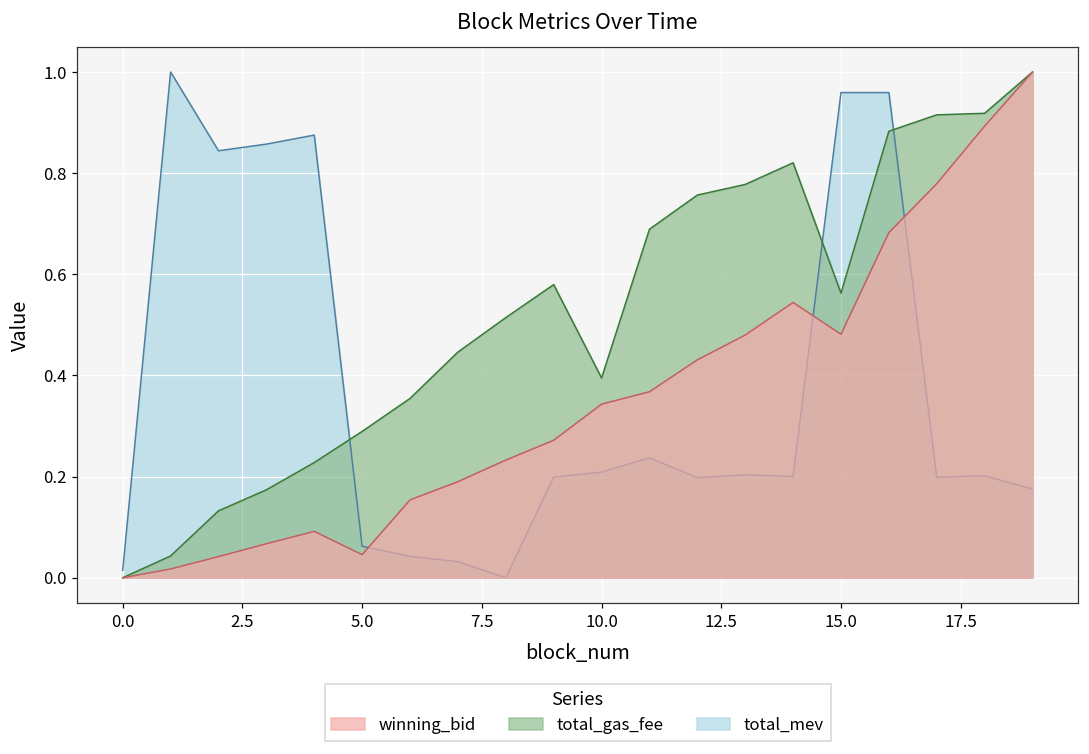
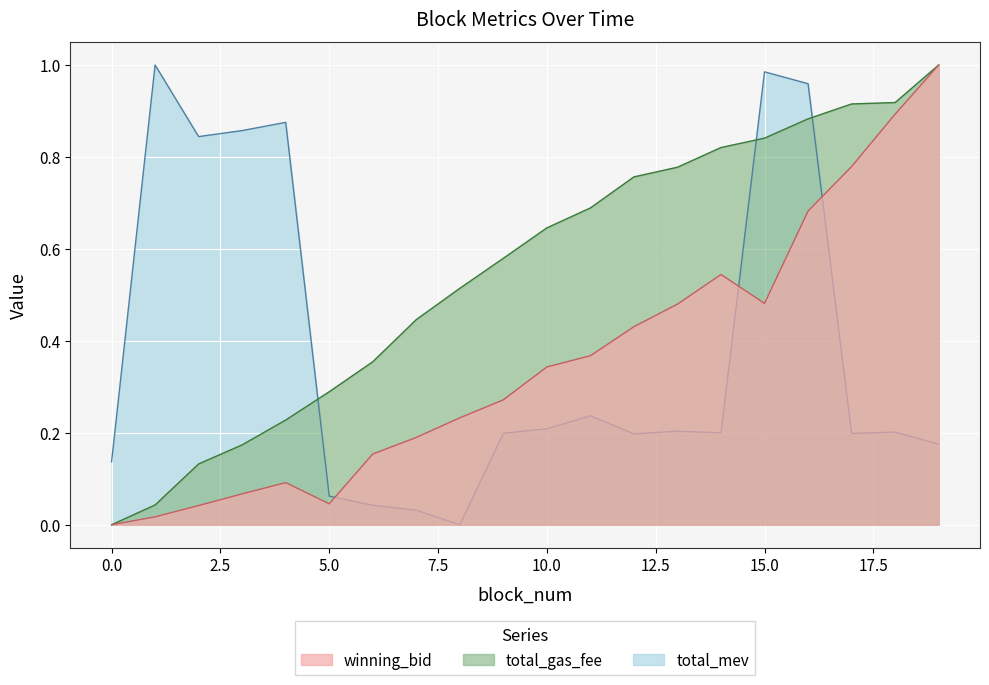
total_mev, 0.0: 0.01 -> 0.14
total_gas_fee, 10.0: 0.39 -> 0.65
total_gas_fee, 15.0: 0.56 -> 0.84
total_mev, 15.0: 0.96 -> 0.99
